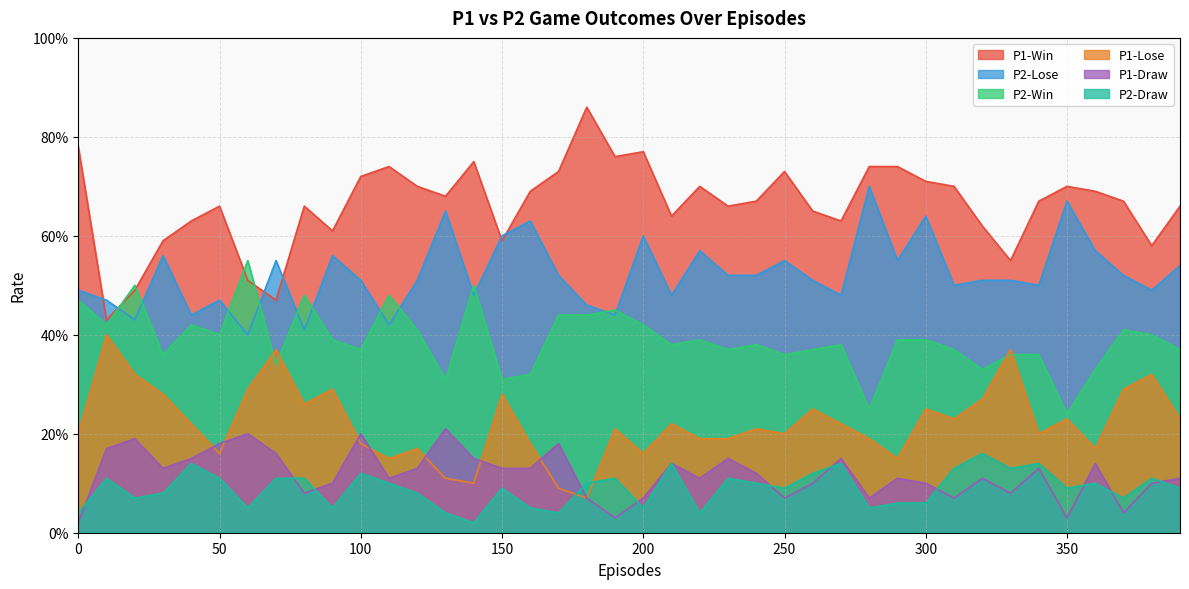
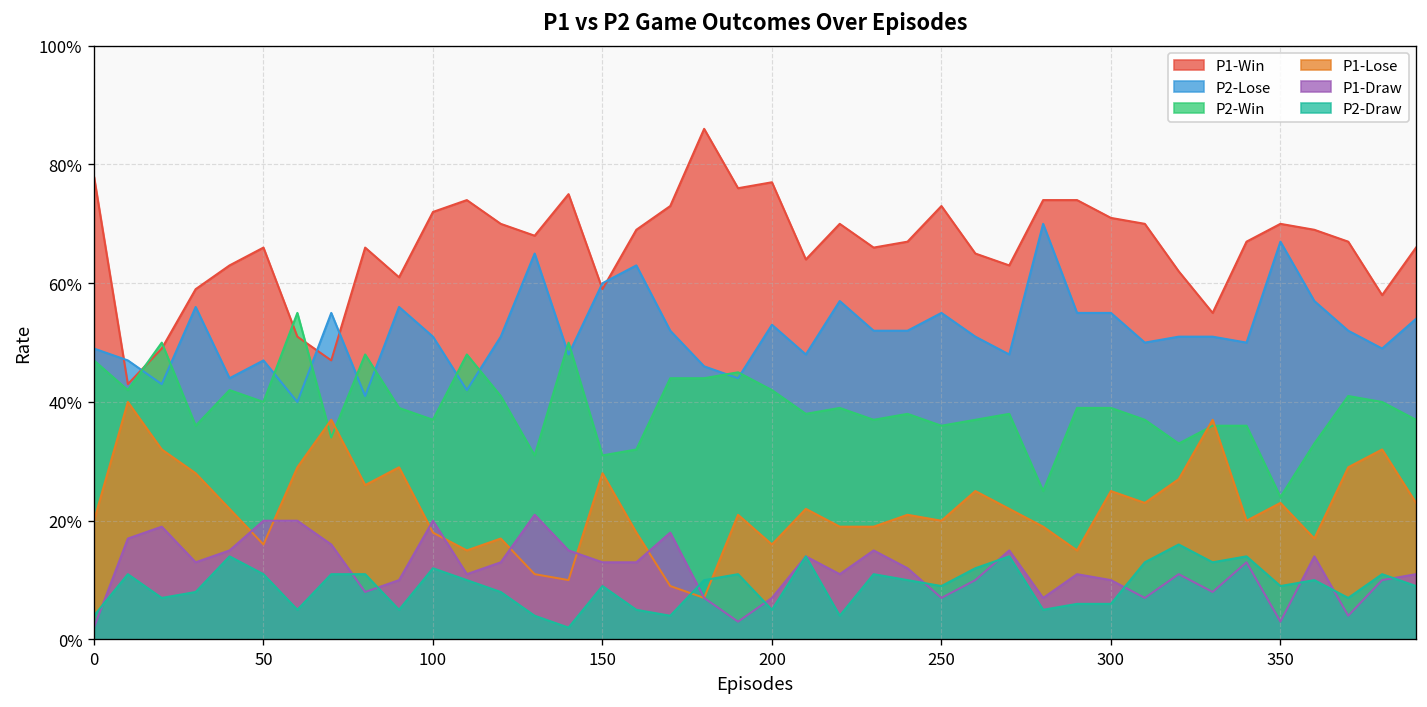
P1-Draw, 50: 18% -> 20%
P2-Lose, 200: 60% -> 53%
P2-Lose, 300: 64% -> 55%
